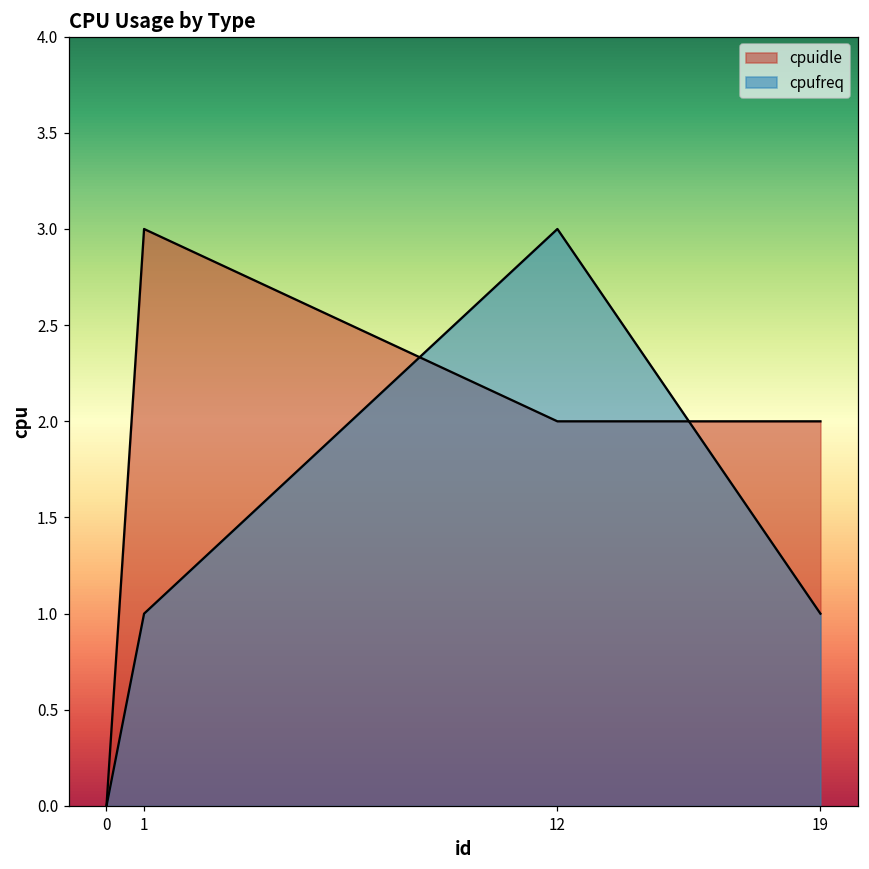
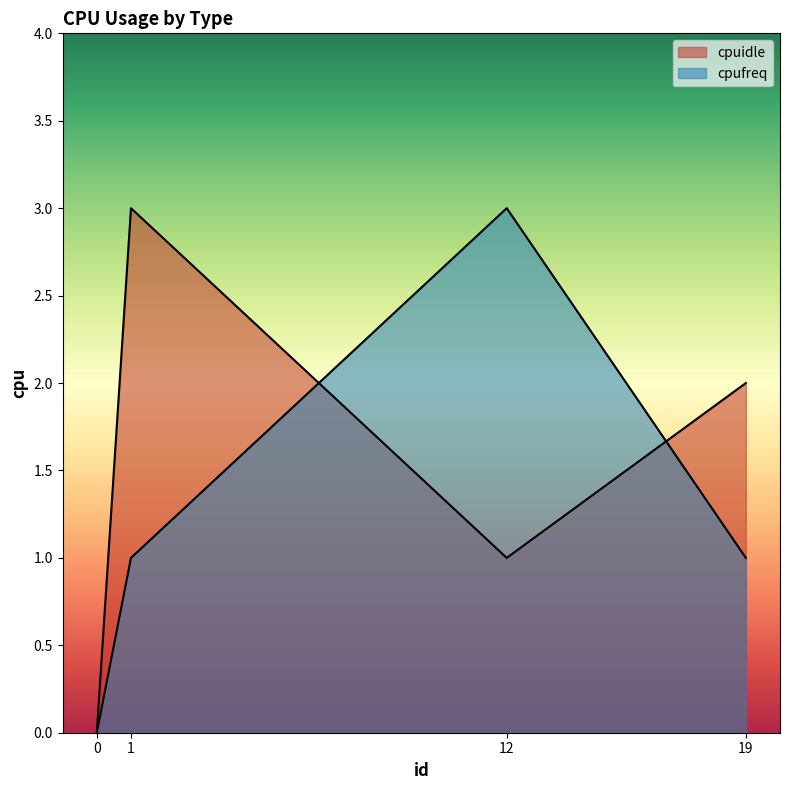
cpuidle, 12: 2 -> 1
